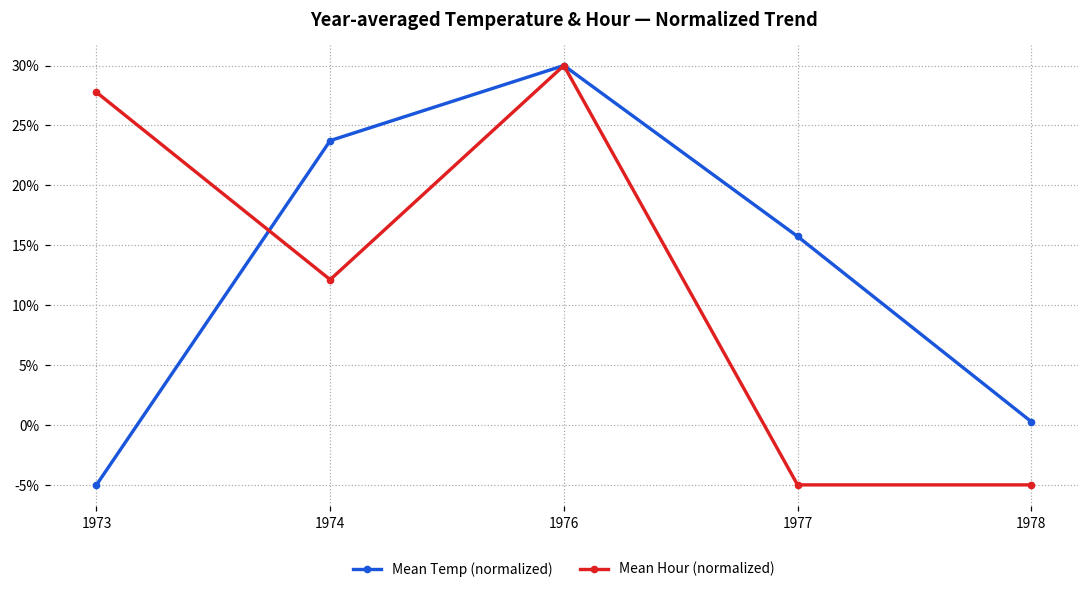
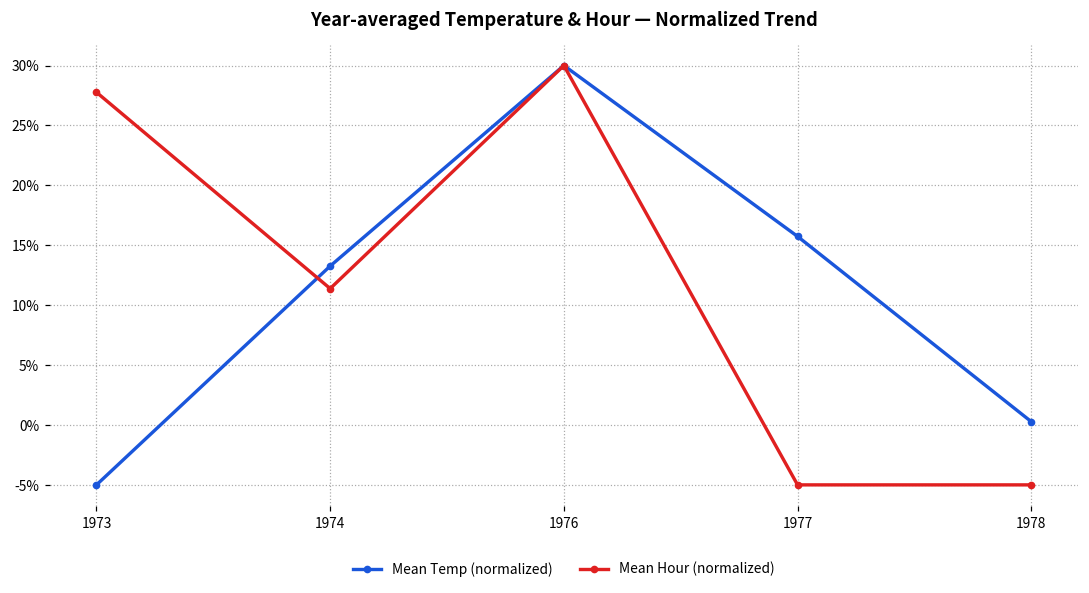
Mean Temp (normalized), 1974: 23.7% -> 13.3%
Mean Hour (normalized), 1974: 12.1% -> 11.4%
